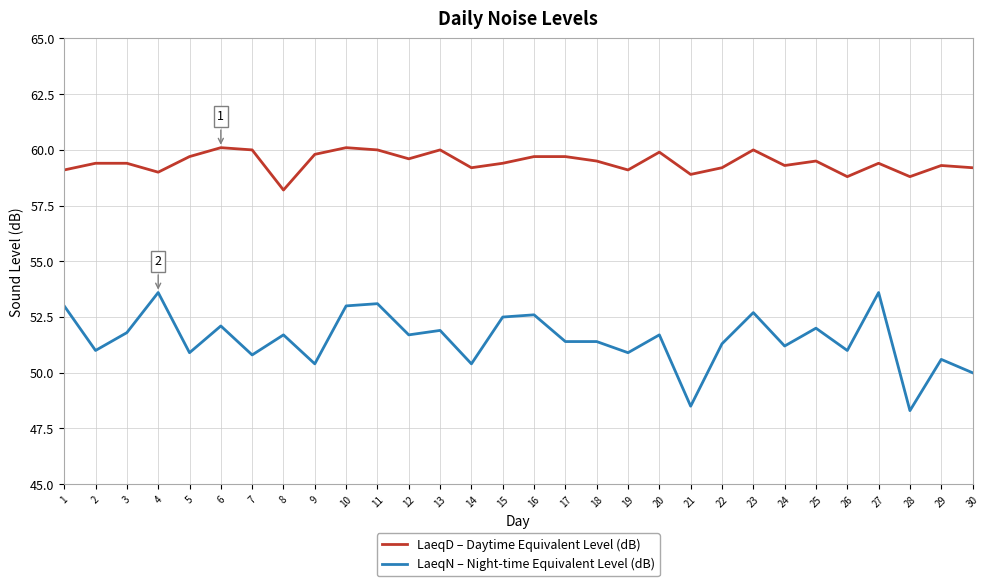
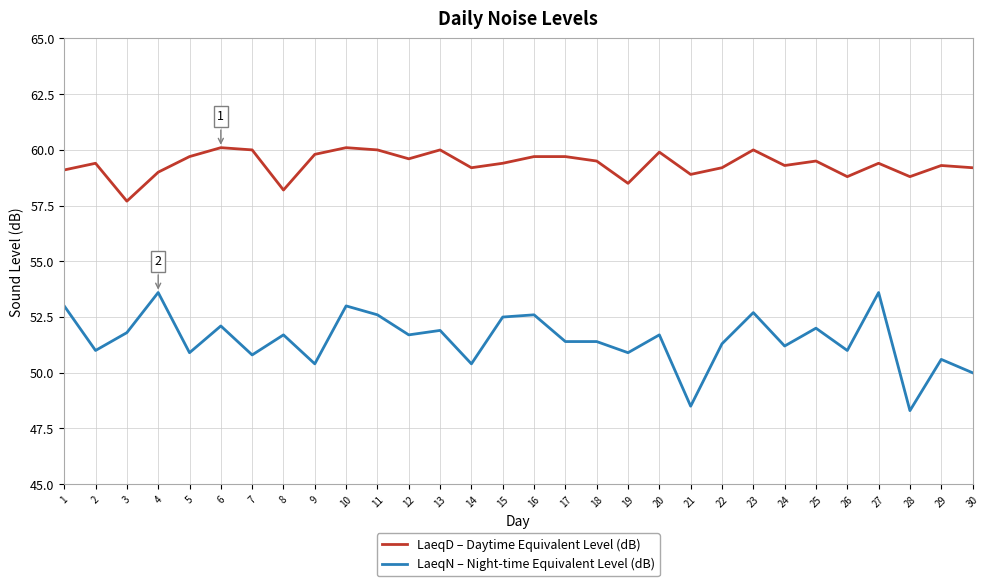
LaeqD – Daytime Equivalent Level (dB), 3: 59.4 -> 57.7
LaeqN – Night-time Equivalent Level (dB), 11: 53.1 -> 52.6
LaeqD – Daytime Equivalent Level (dB), 19: 59.1 -> 58.5
